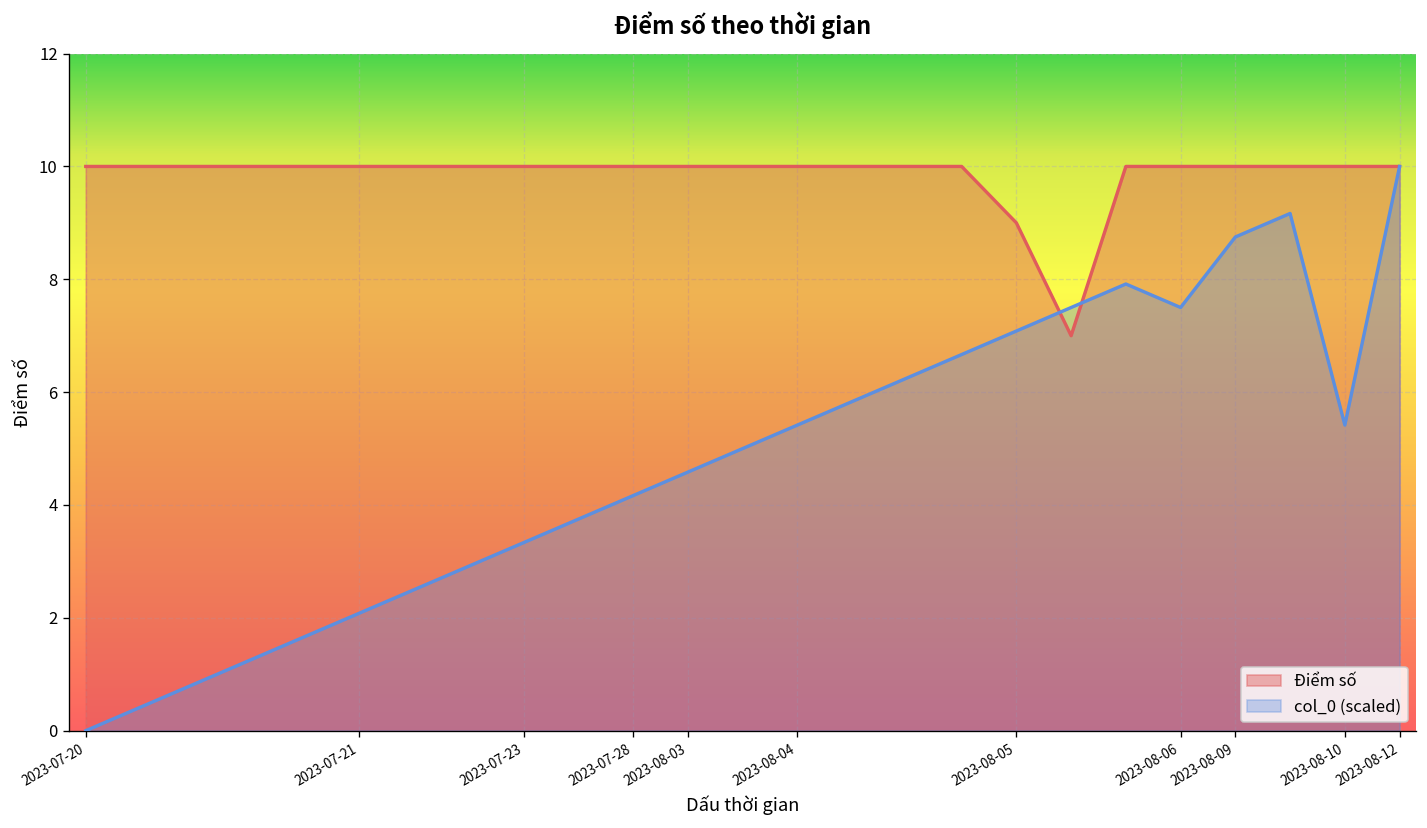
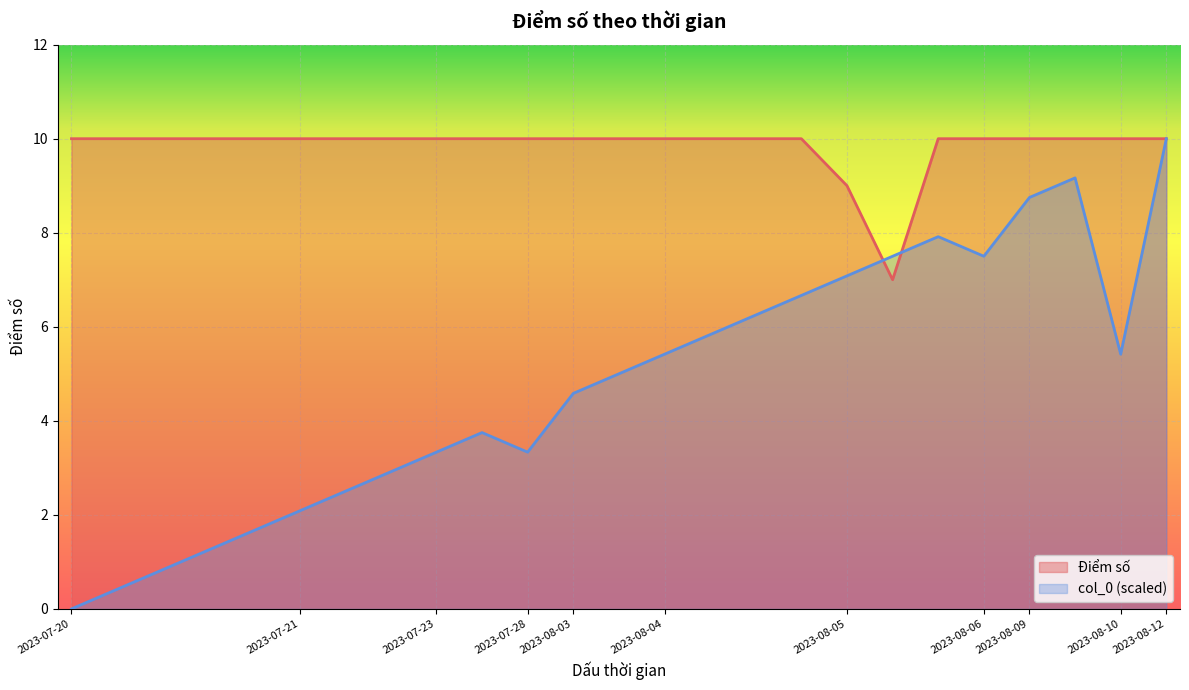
col_0 (scaled), 2023-07-28: 4.2 -> 3.3
